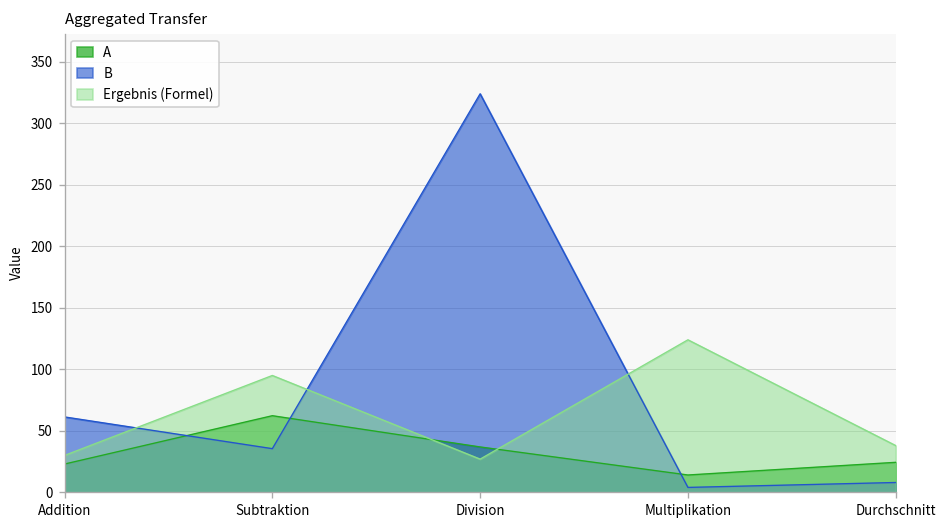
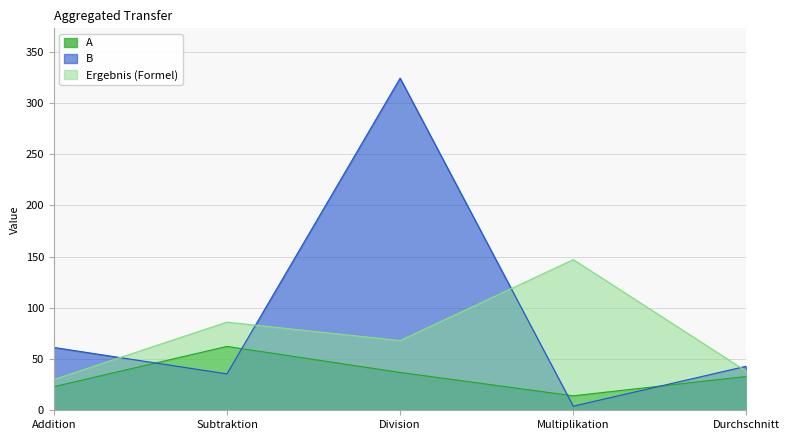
Ergebnis (Formel), Subtraktion: 95 -> 86
Ergebnis (Formel), Division: 27 -> 68
Ergebnis (Formel), Multiplikation: 124 -> 147
A, Durchschnitt: 24 -> 33
B, Durchschnitt: 8 -> 43
